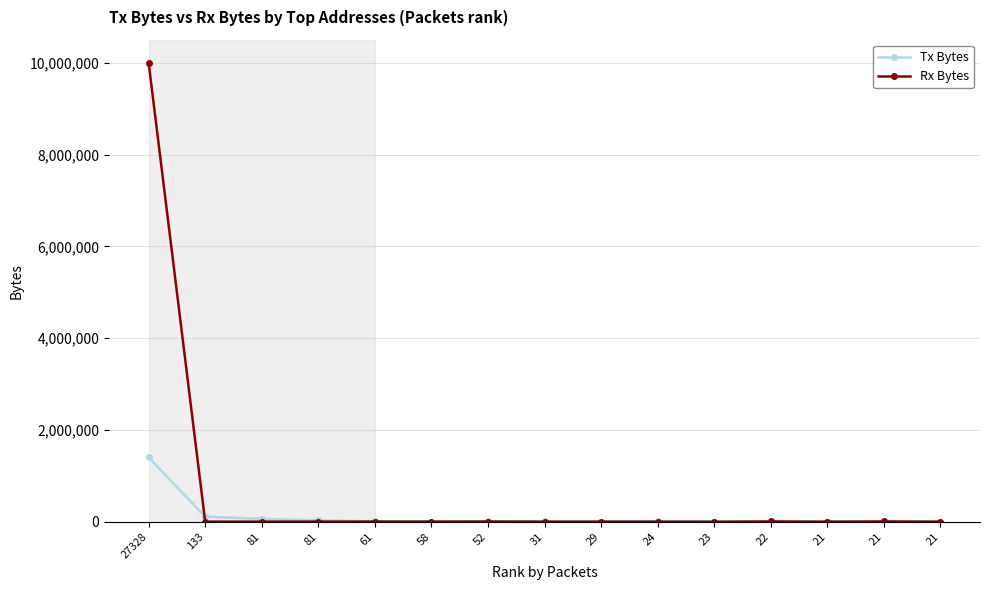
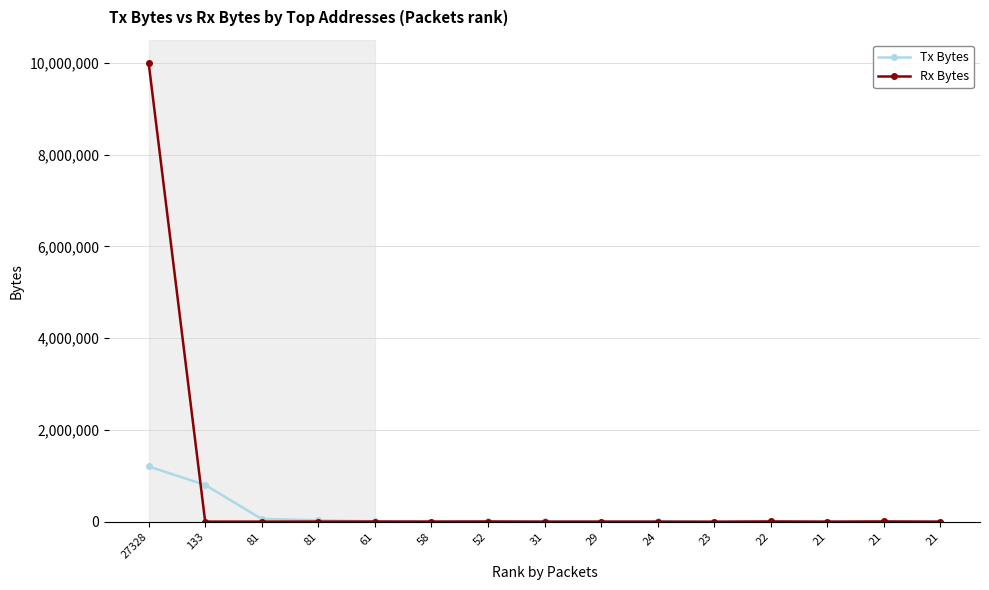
Tx Bytes, 27328: 1,400,000 -> 1,200,000
Tx Bytes, 133: 100,000 -> 800,000
